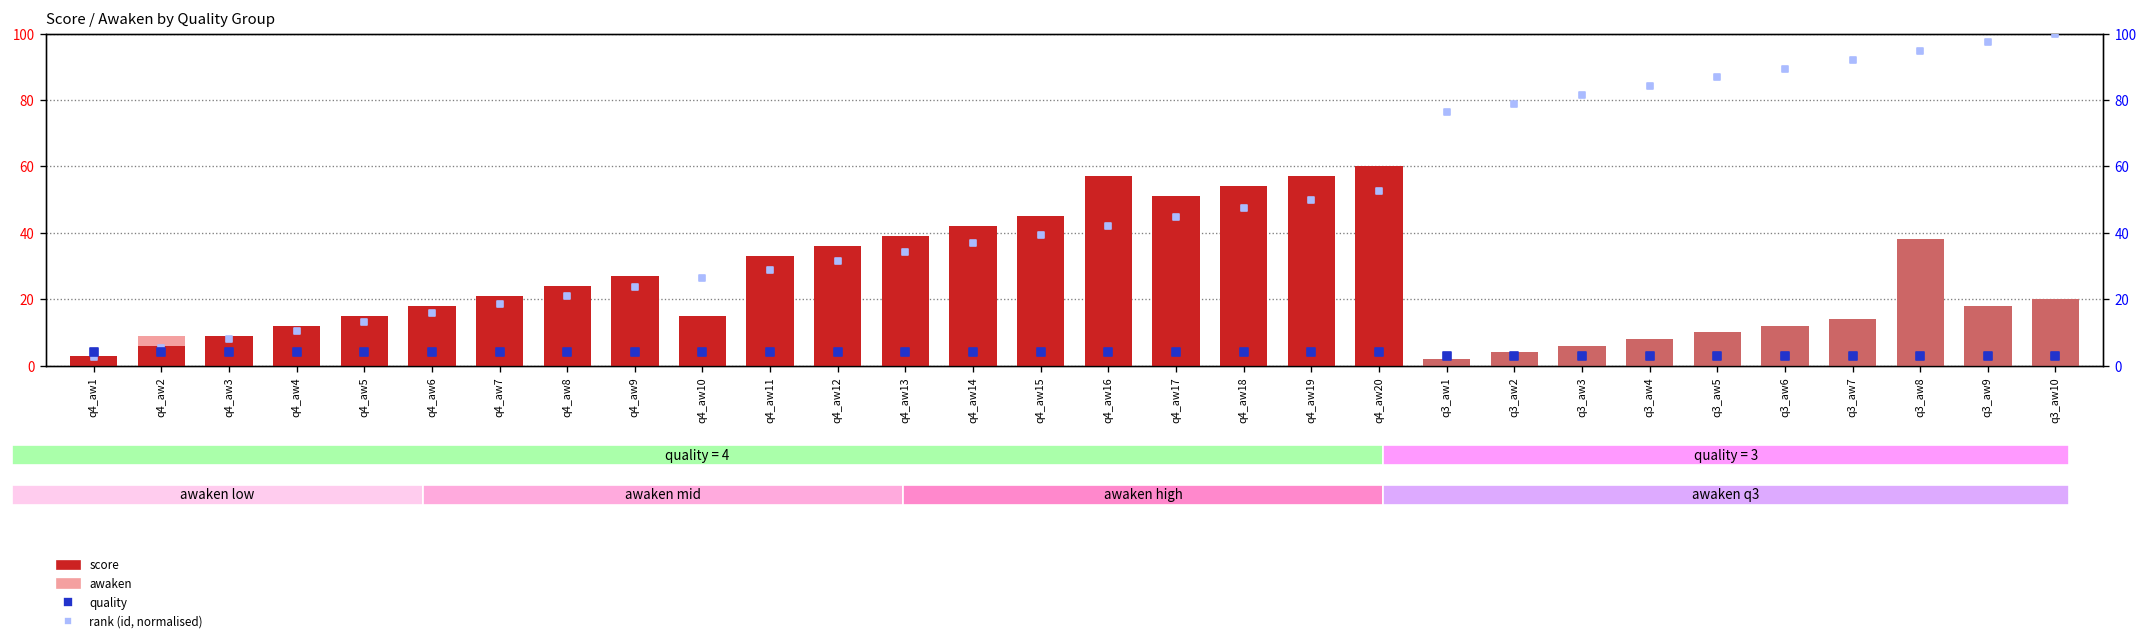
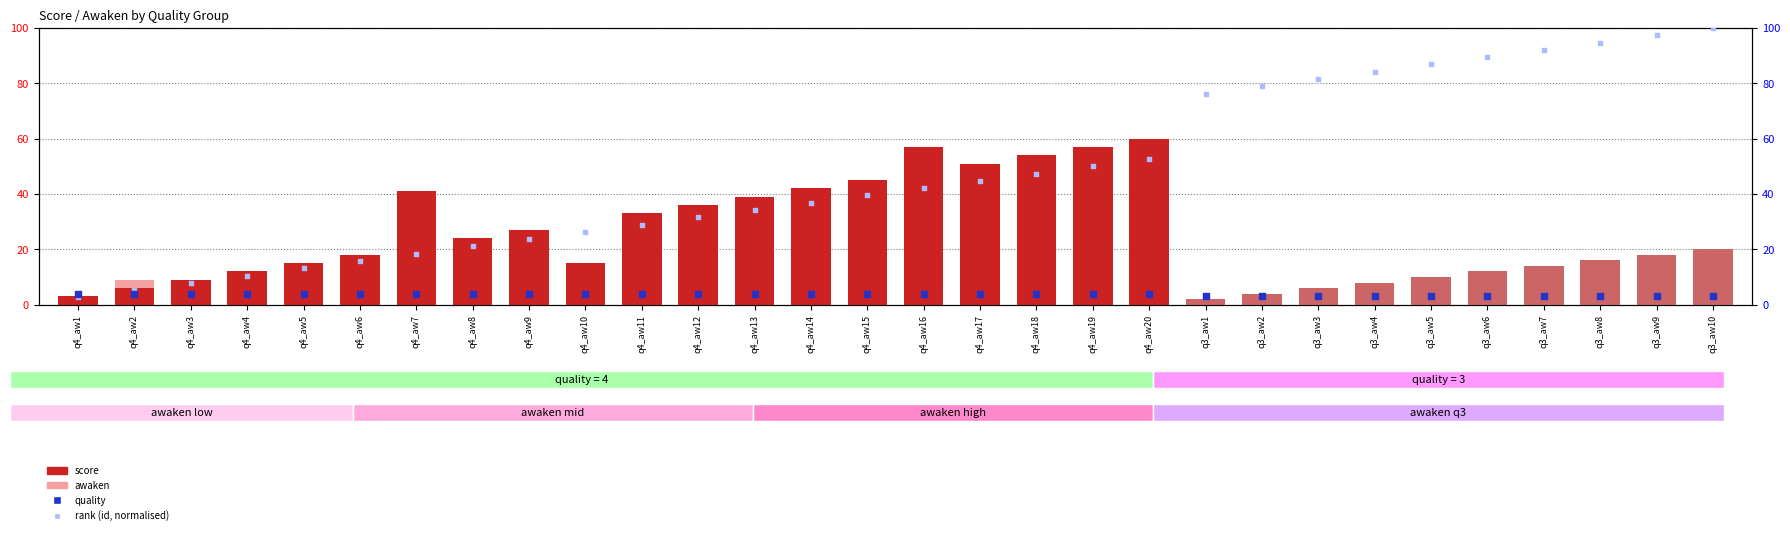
score, q4_aw7: 21 -> 41
score, q3_aw8: 38 -> 16
